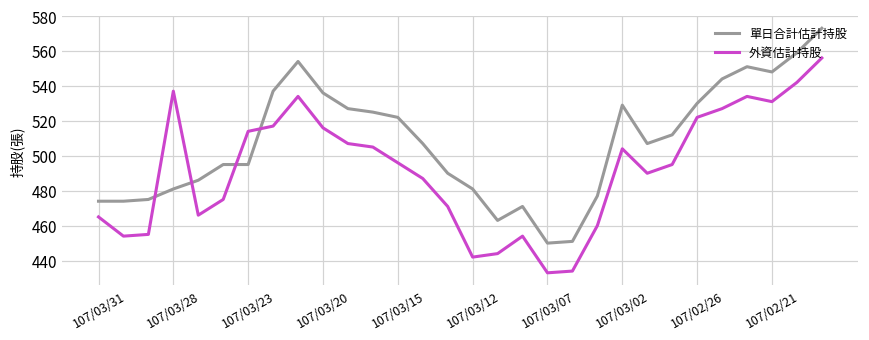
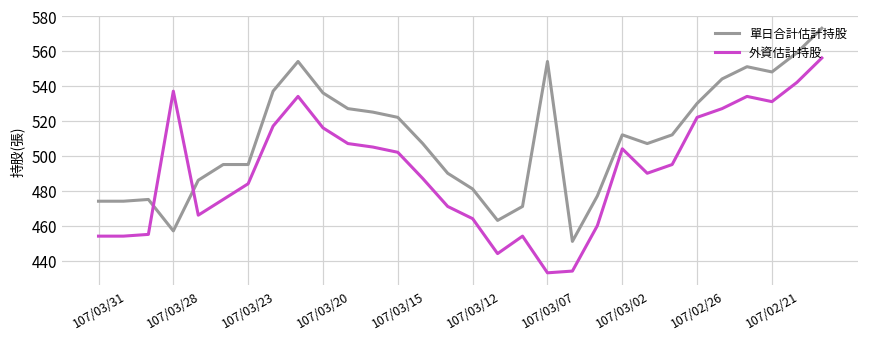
外資估計持股, 107/03/31: 465 -> 454
單日合計估計持股, 107/03/28: 481 -> 457
外資估計持股, 107/03/23: 514 -> 484
外資估計持股, 107/03/15: 496 -> 502
外資估計持股, 107/03/12: 442 -> 464
單日合計估計持股, 107/03/07: 450 -> 554
單日合計估計持股, 107/03/02: 529 -> 512
